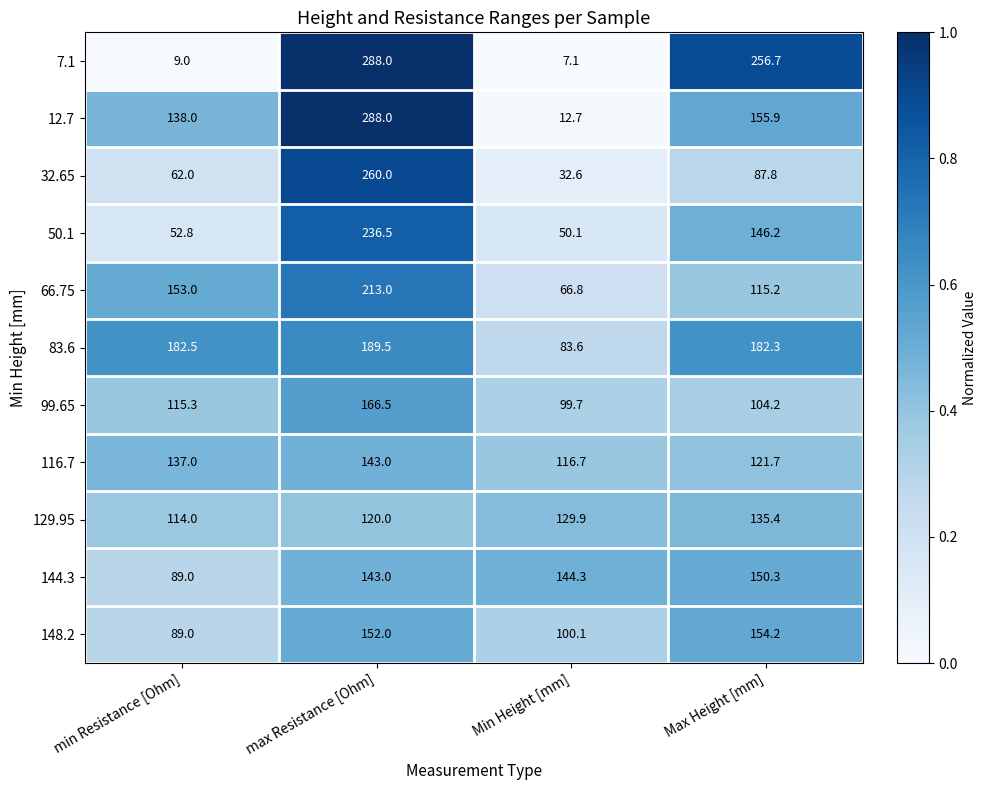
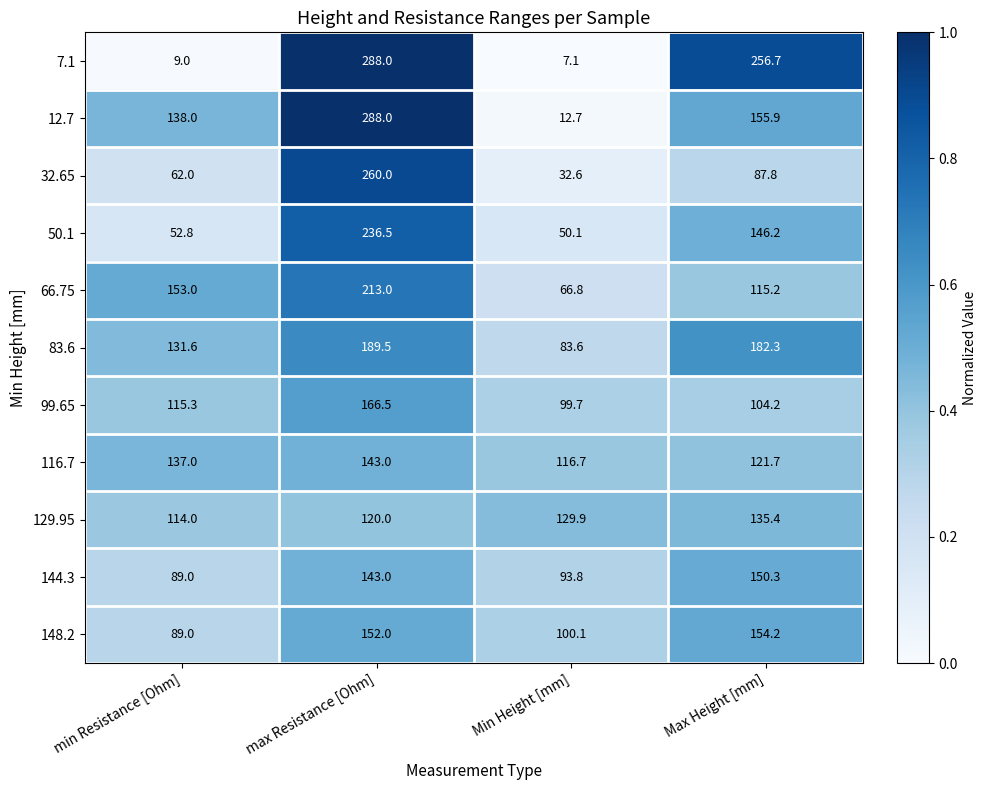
83.6, min Resistance [Ohm]: 182.5 -> 131.6
144.3, Min Height [mm]: 144.3 -> 93.8
